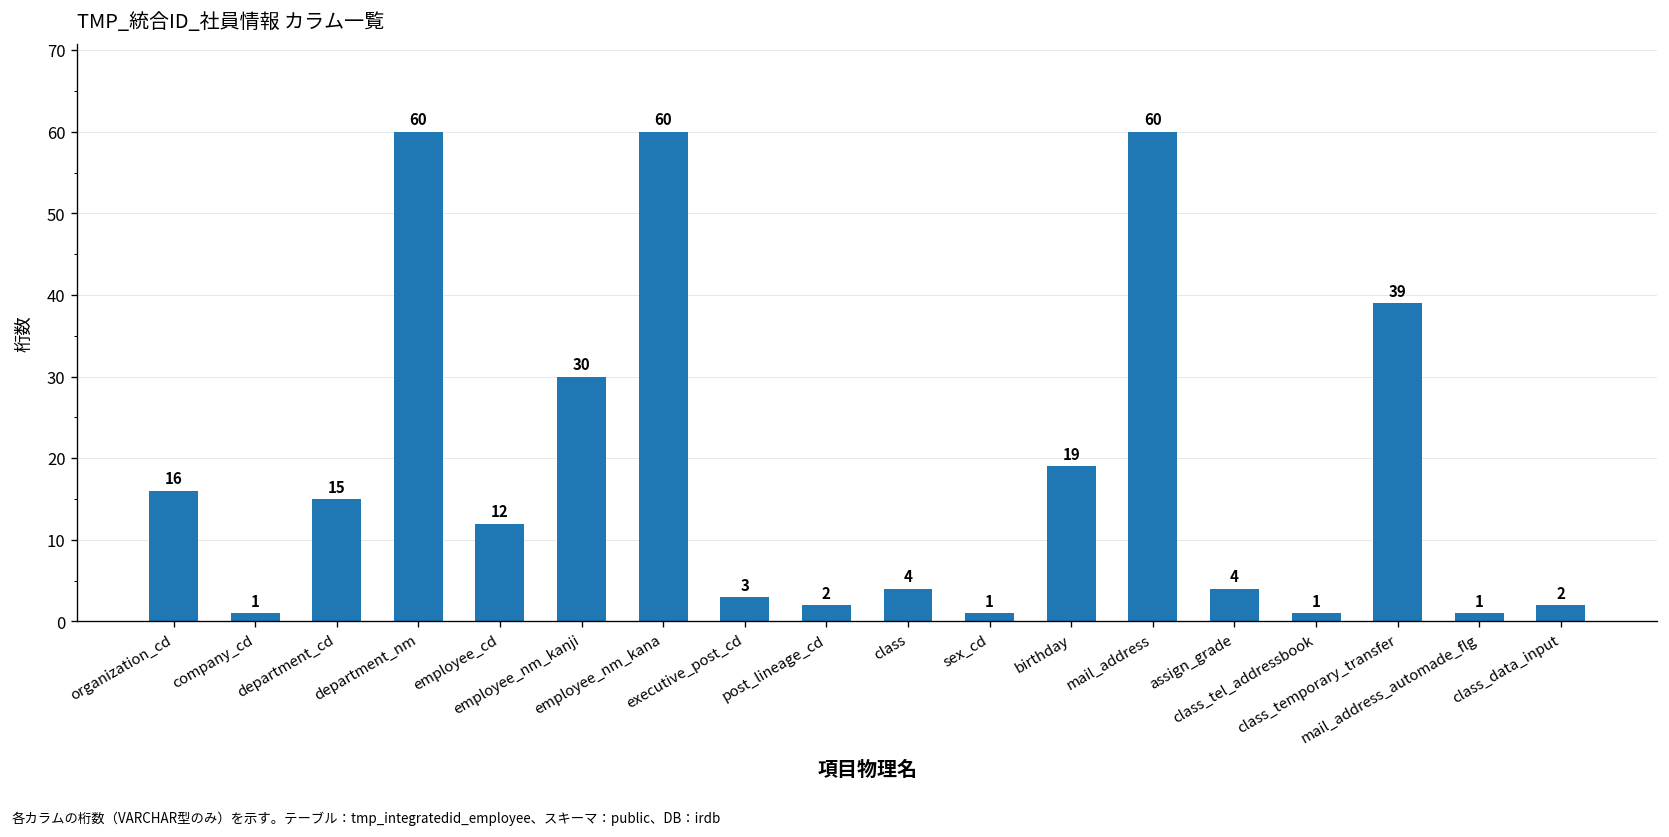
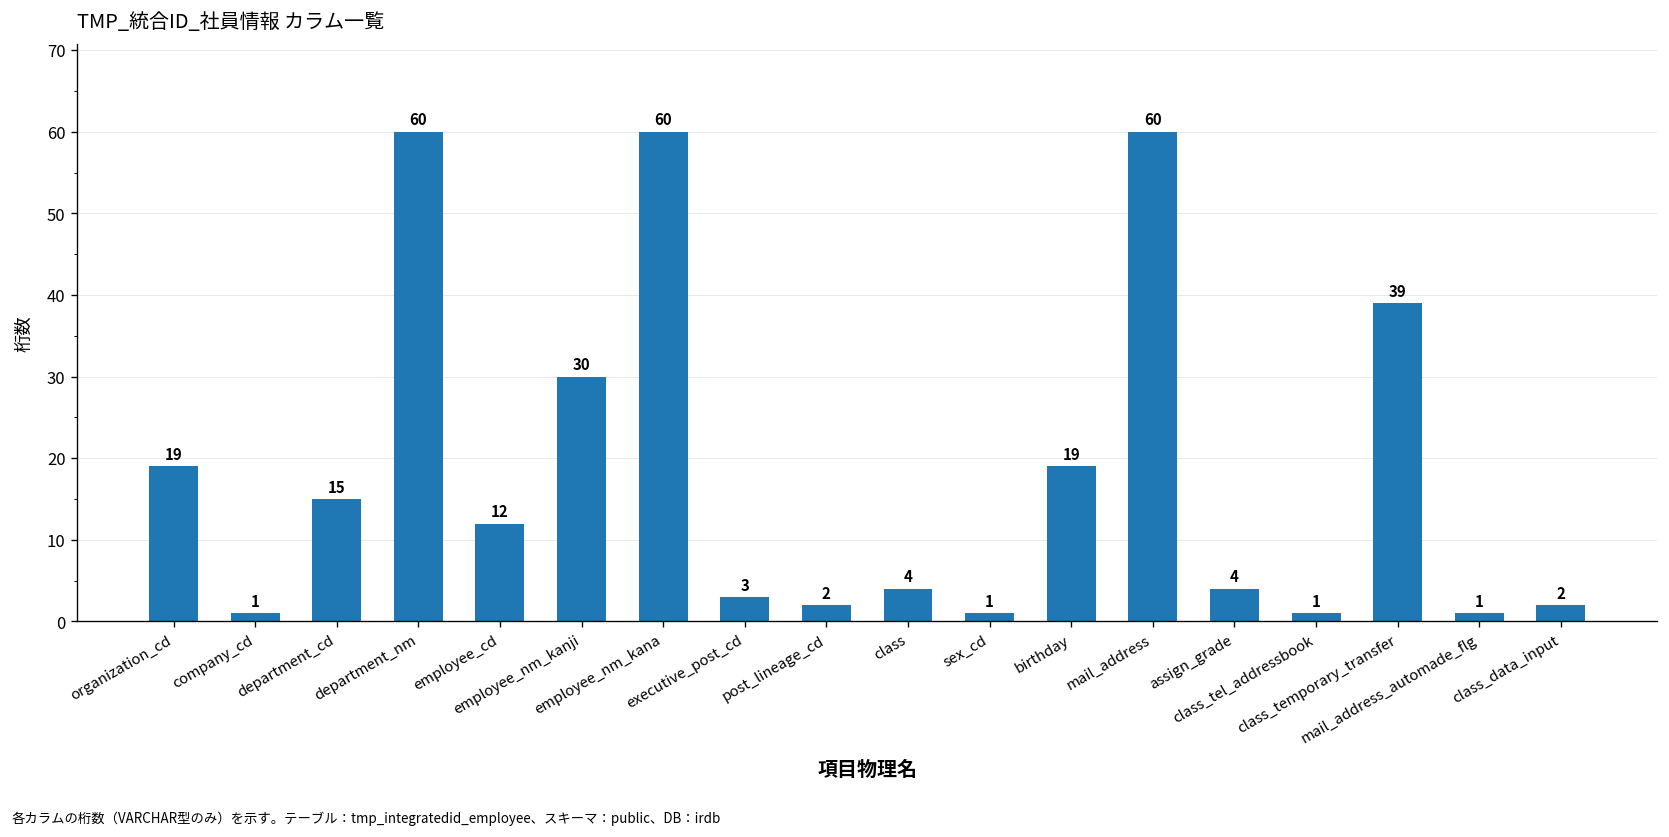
organization_cd: 16 -> 19
